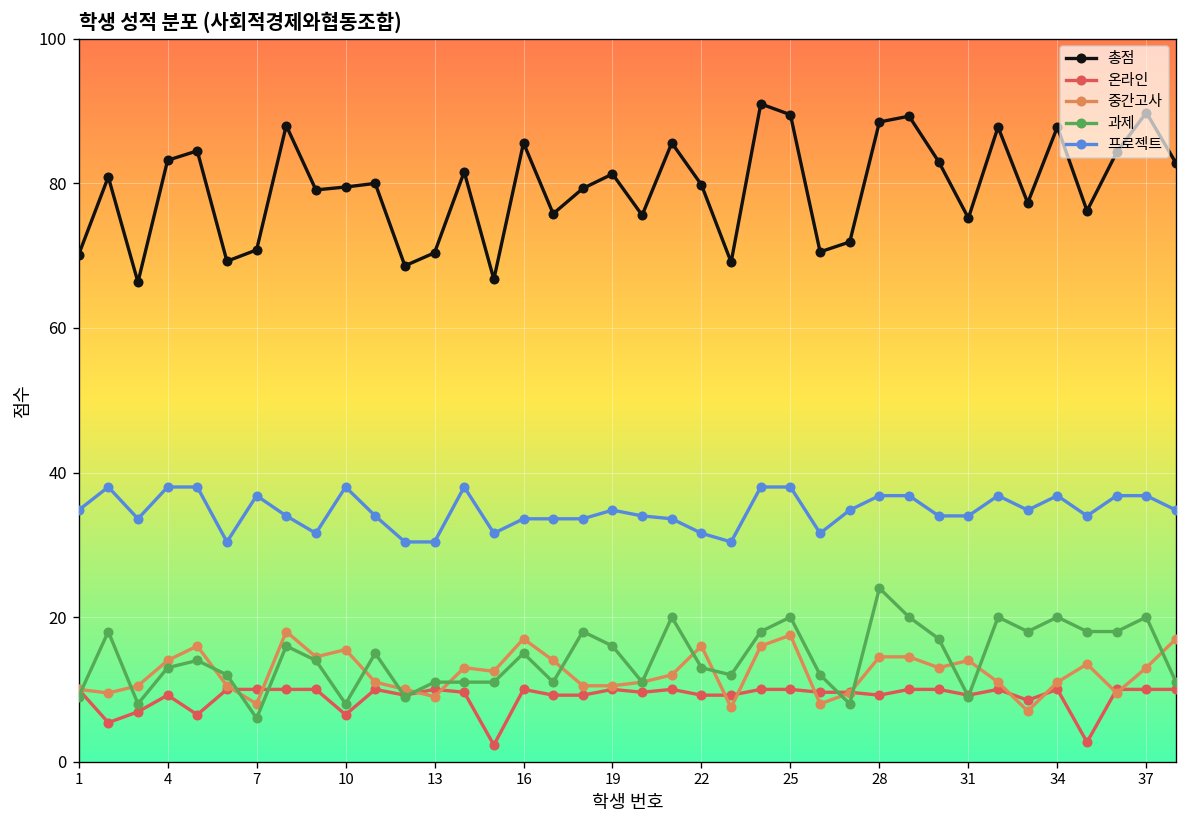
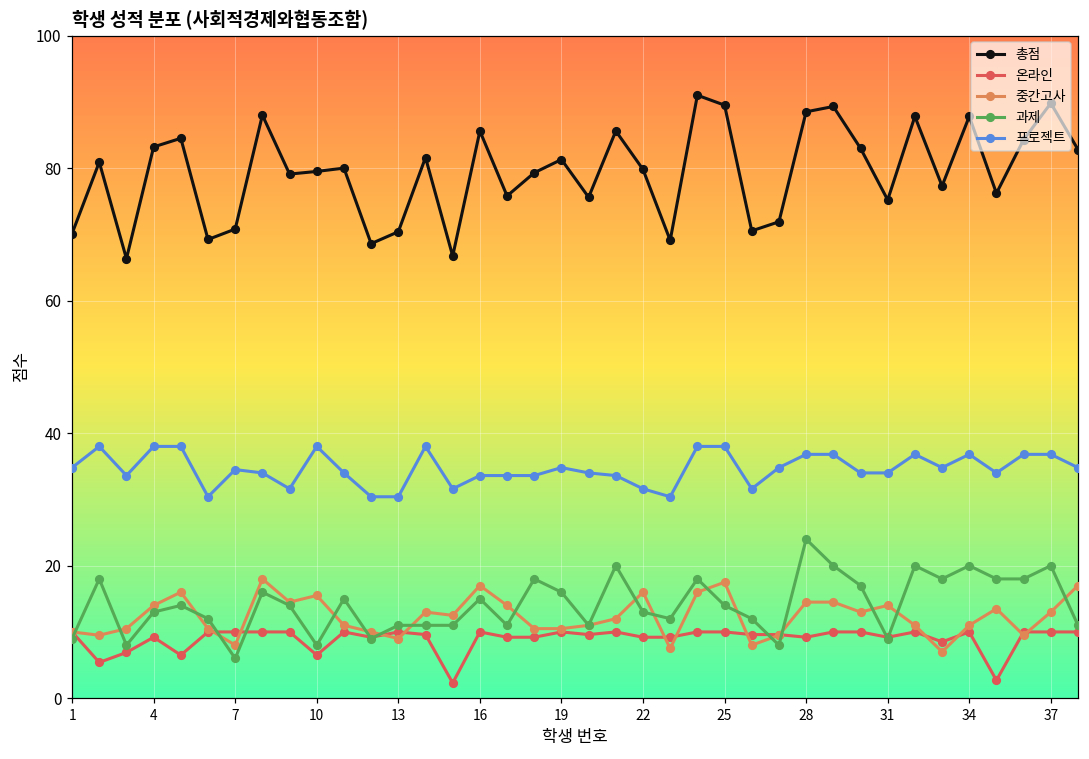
프로젝트, 7: 37 -> 35
과제, 25: 20 -> 14
